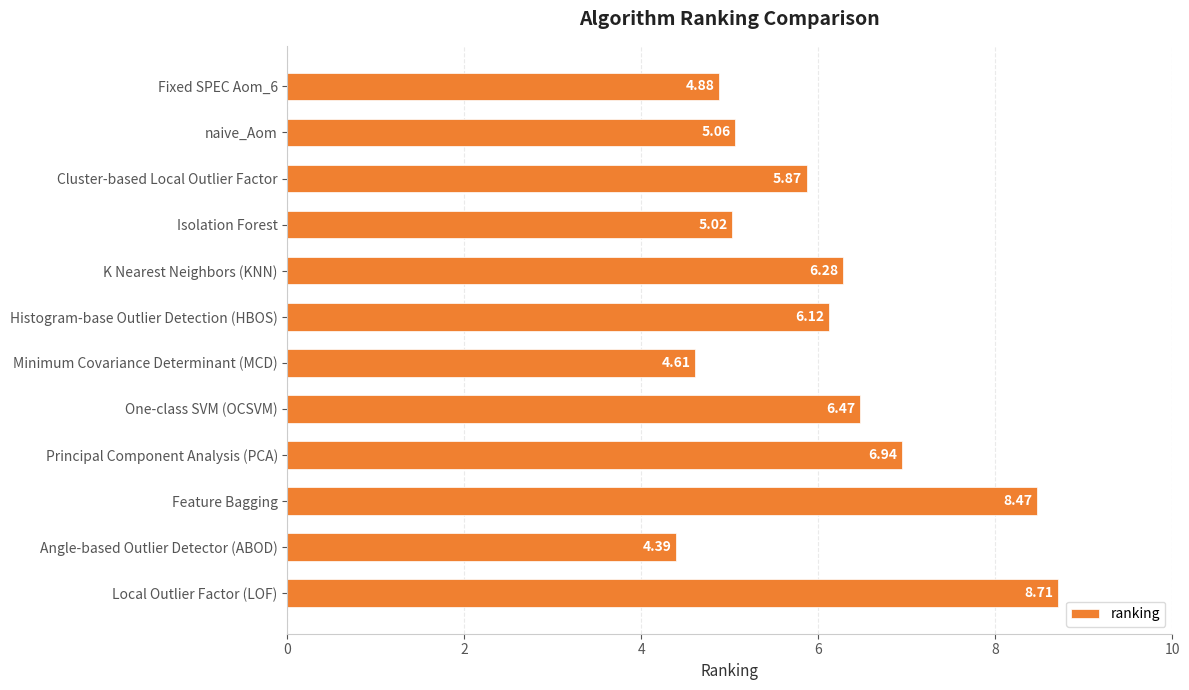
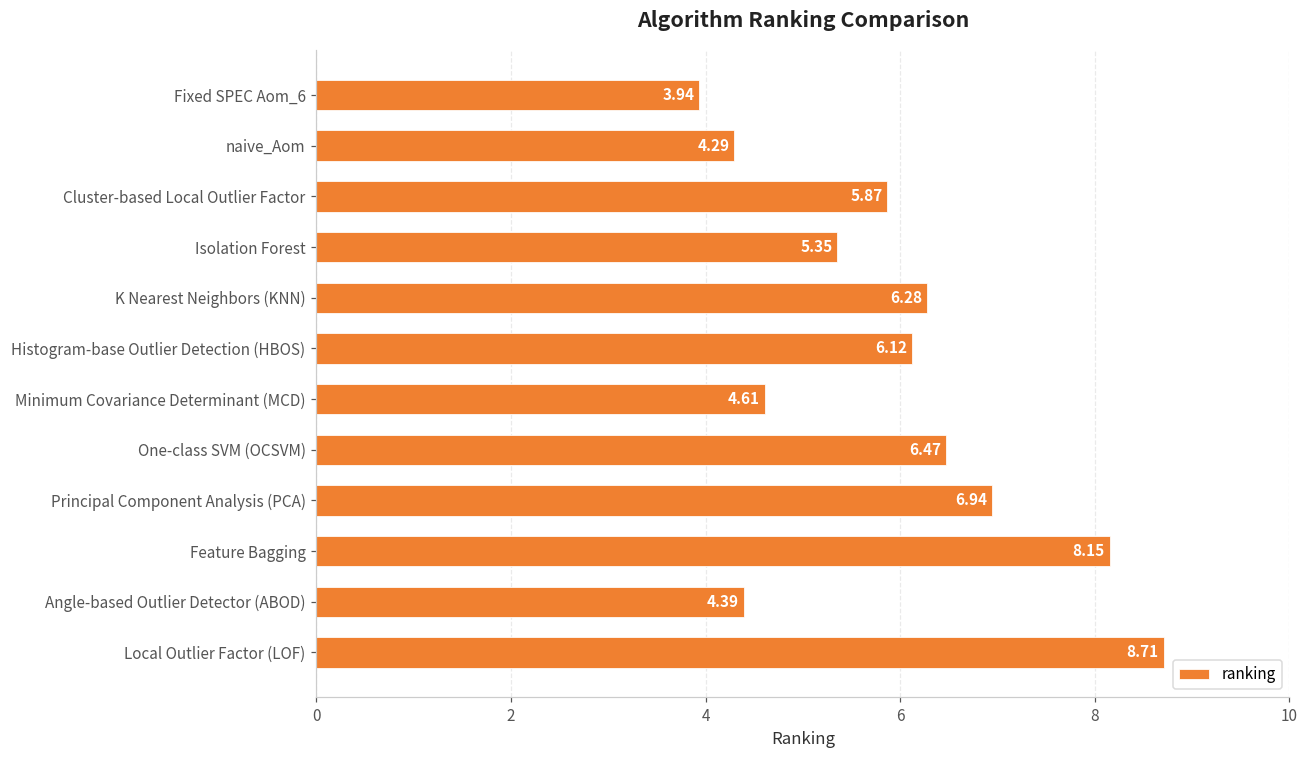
Fixed SPEC Aom_6: 4.88 -> 3.94
naive_Aom: 5.06 -> 4.29
Isolation Forest: 5.02 -> 5.35
Feature Bagging: 8.47 -> 8.15
